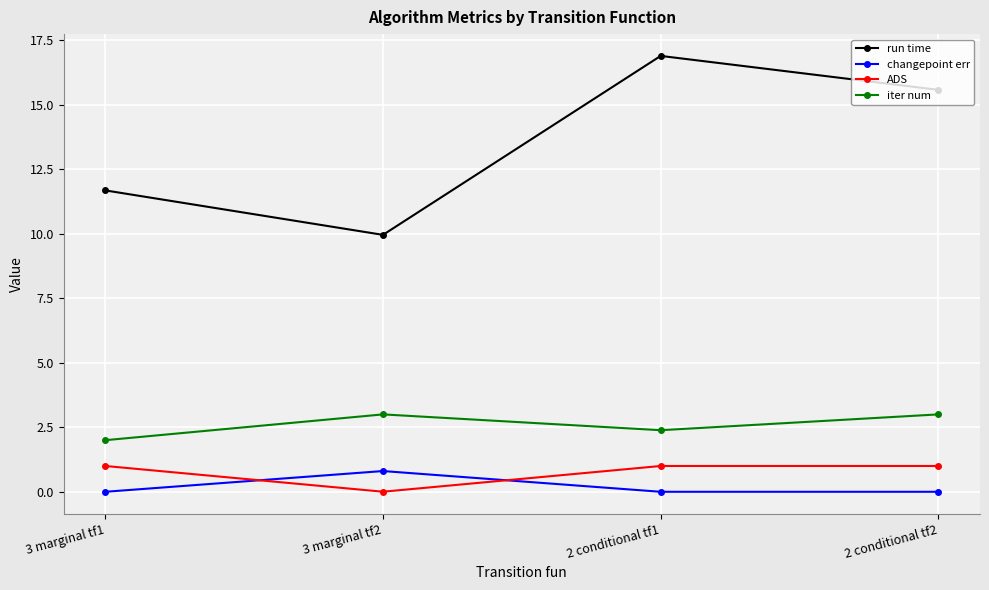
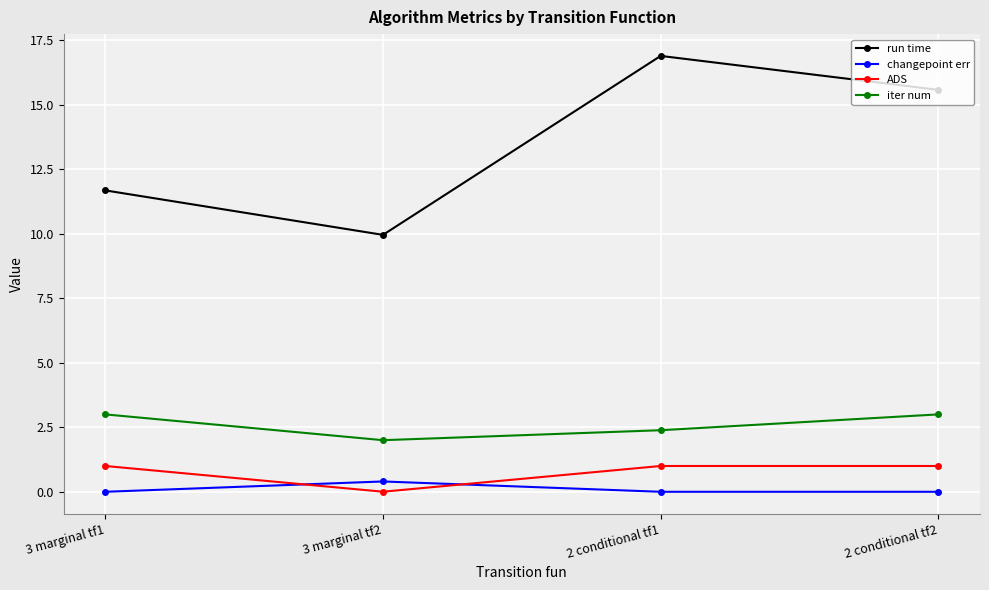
iter num, 3 marginal tf1: 2 -> 3
changepoint err, 3 marginal tf2: 0.8 -> 0.4
iter num, 3 marginal tf2: 3 -> 2
